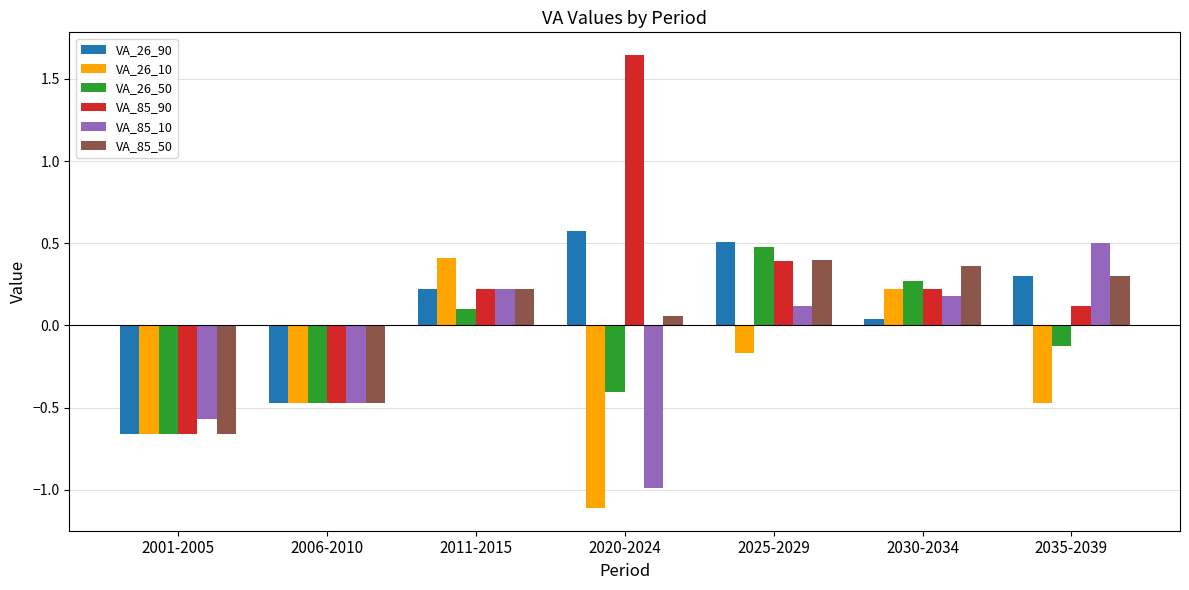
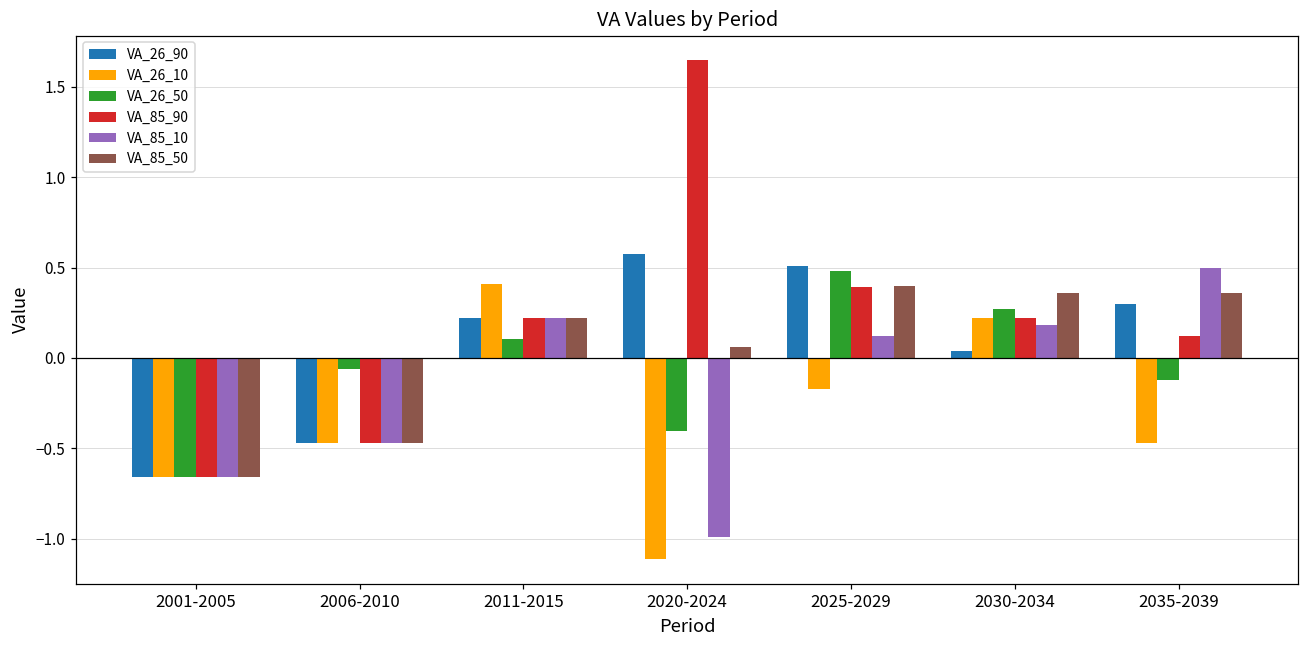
VA_85_10, 2001-2005: -0.57 -> -0.66
VA_26_50, 2006-2010: -0.47 -> -0.06
VA_85_50, 2035-2039: 0.30 -> 0.36
